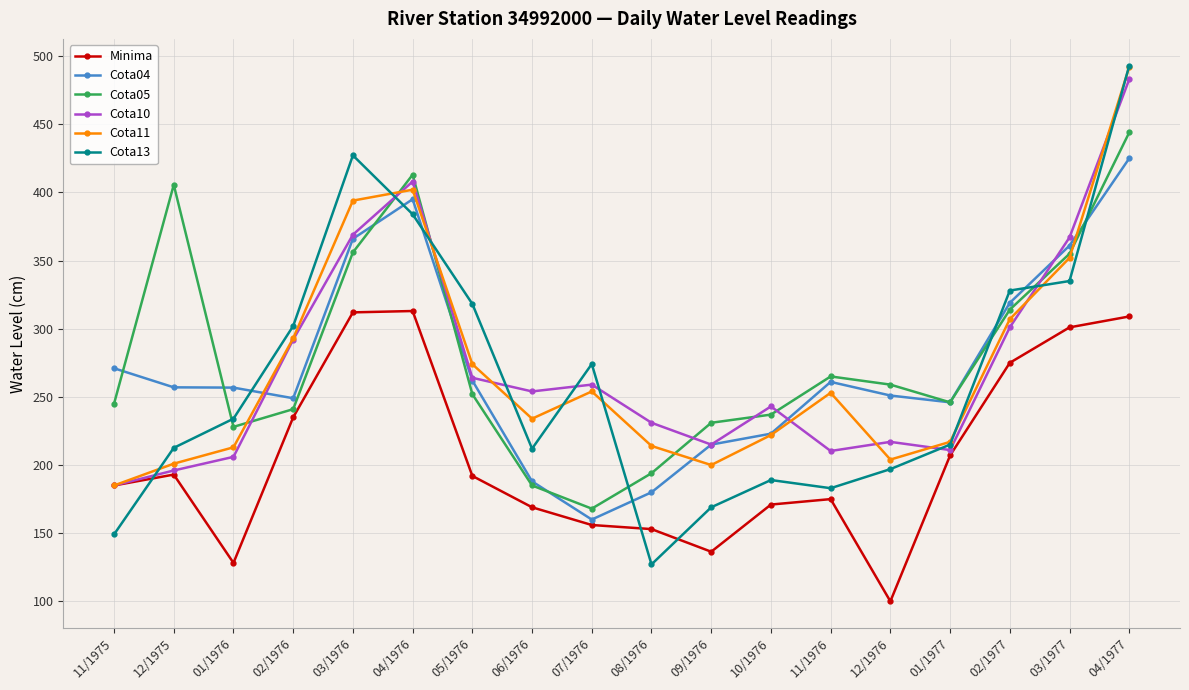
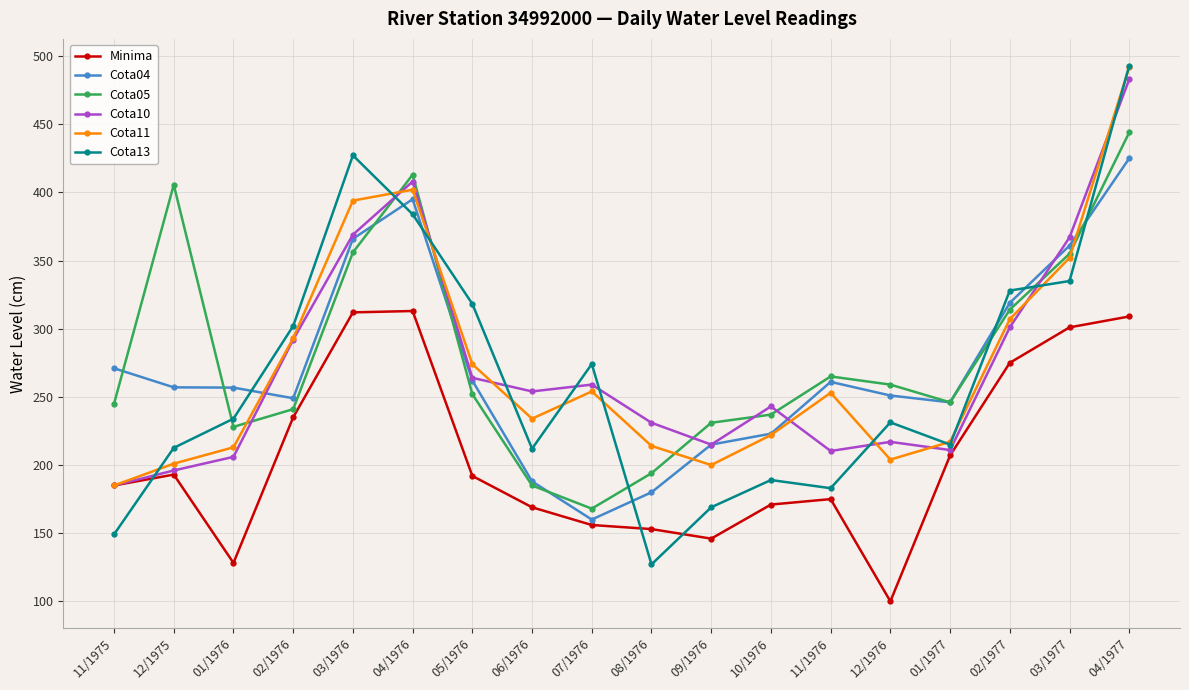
Minima, 09/1976: 136 -> 146
Cota13, 12/1976: 197 -> 231
